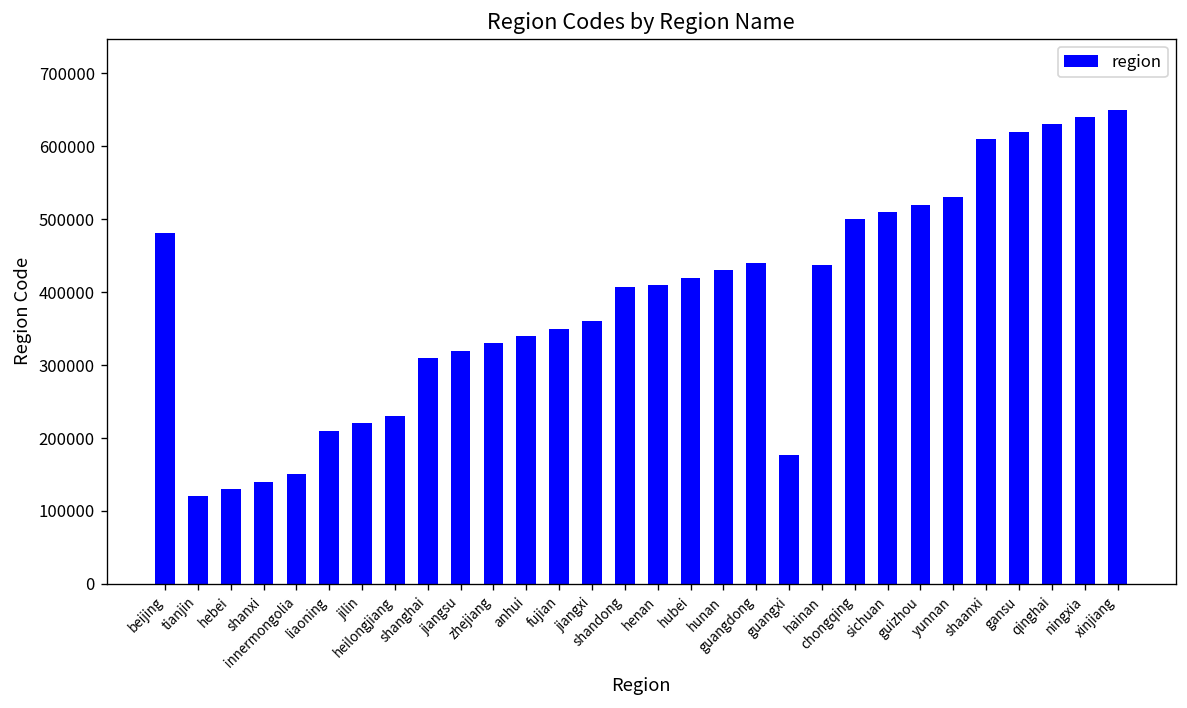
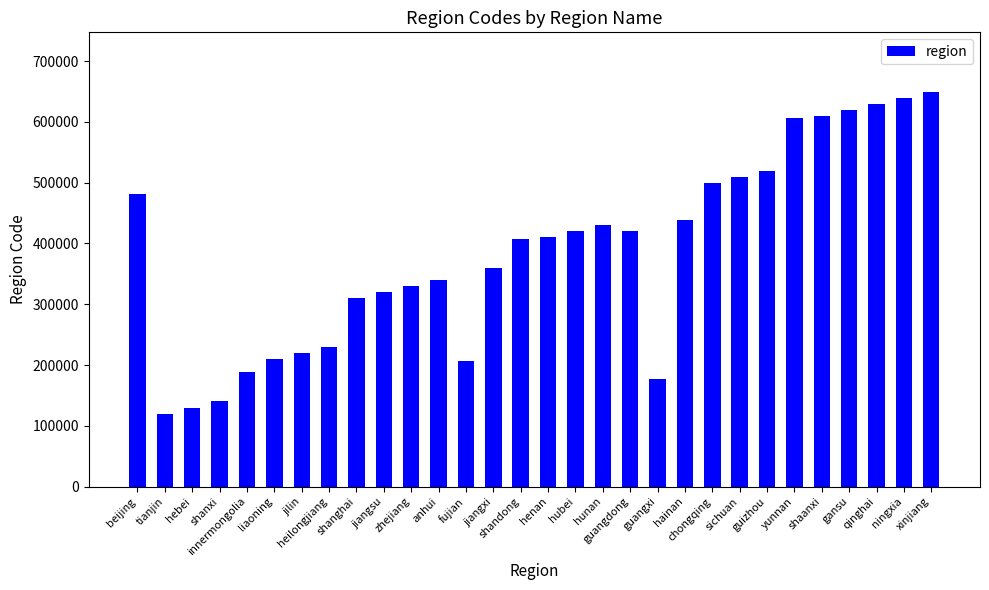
innermongolia: 150000 -> 190000
fujian: 350000 -> 210000
guangdong: 440000 -> 420000
yunnan: 530000 -> 610000
